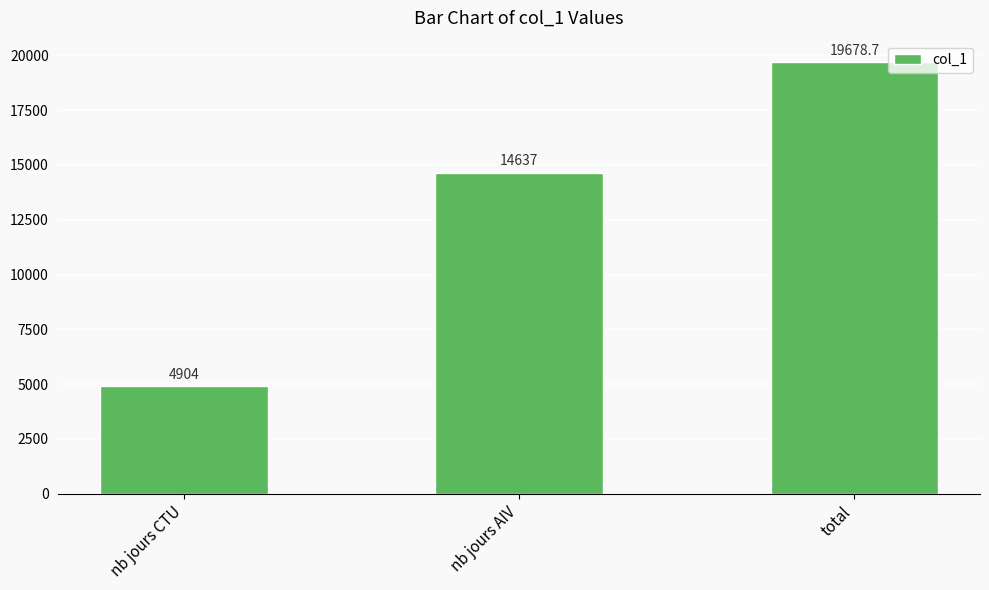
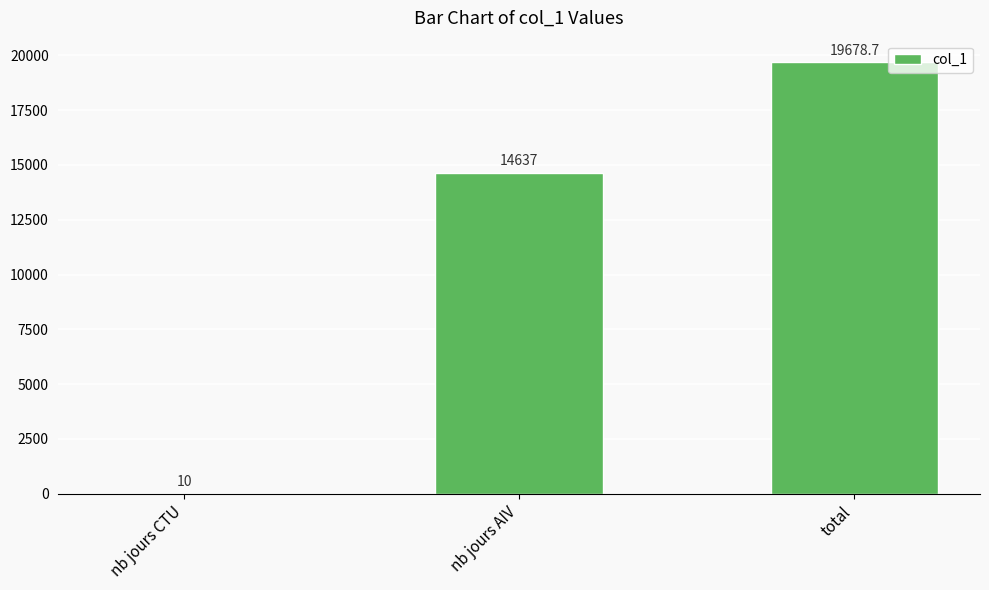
nb jours CTU: 4904 -> 10
